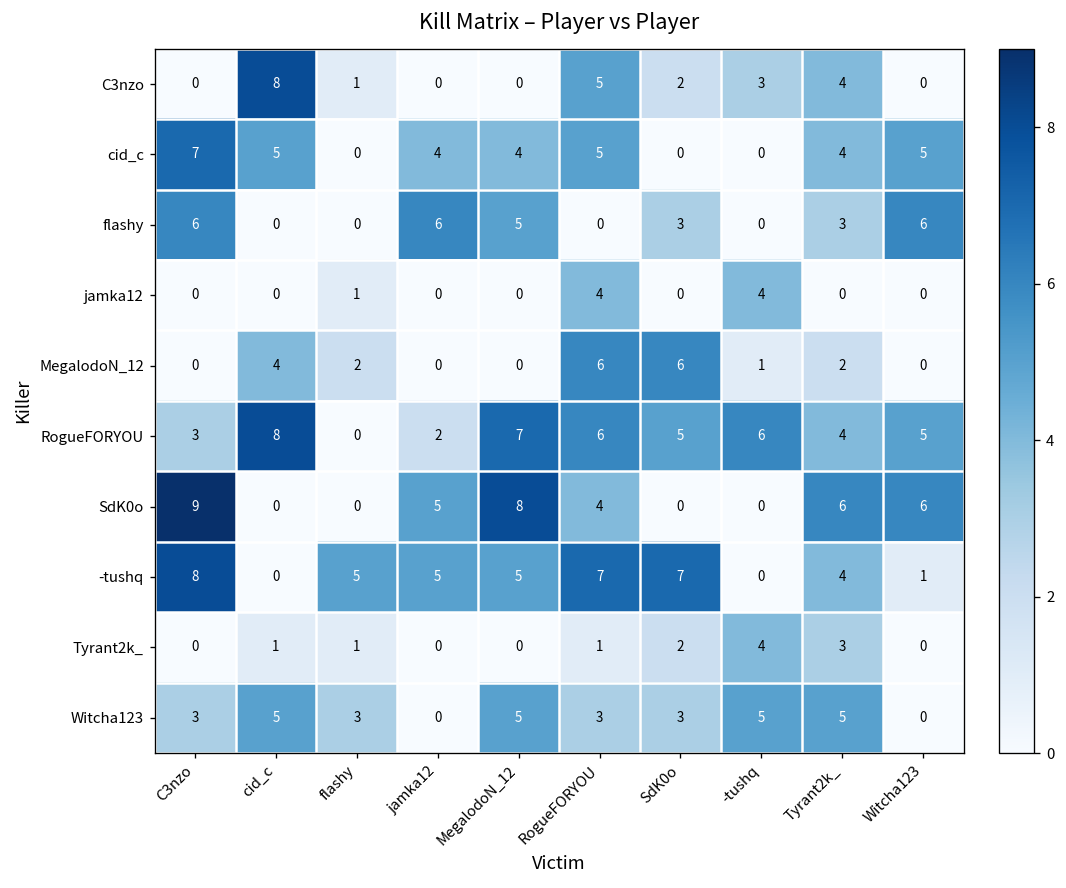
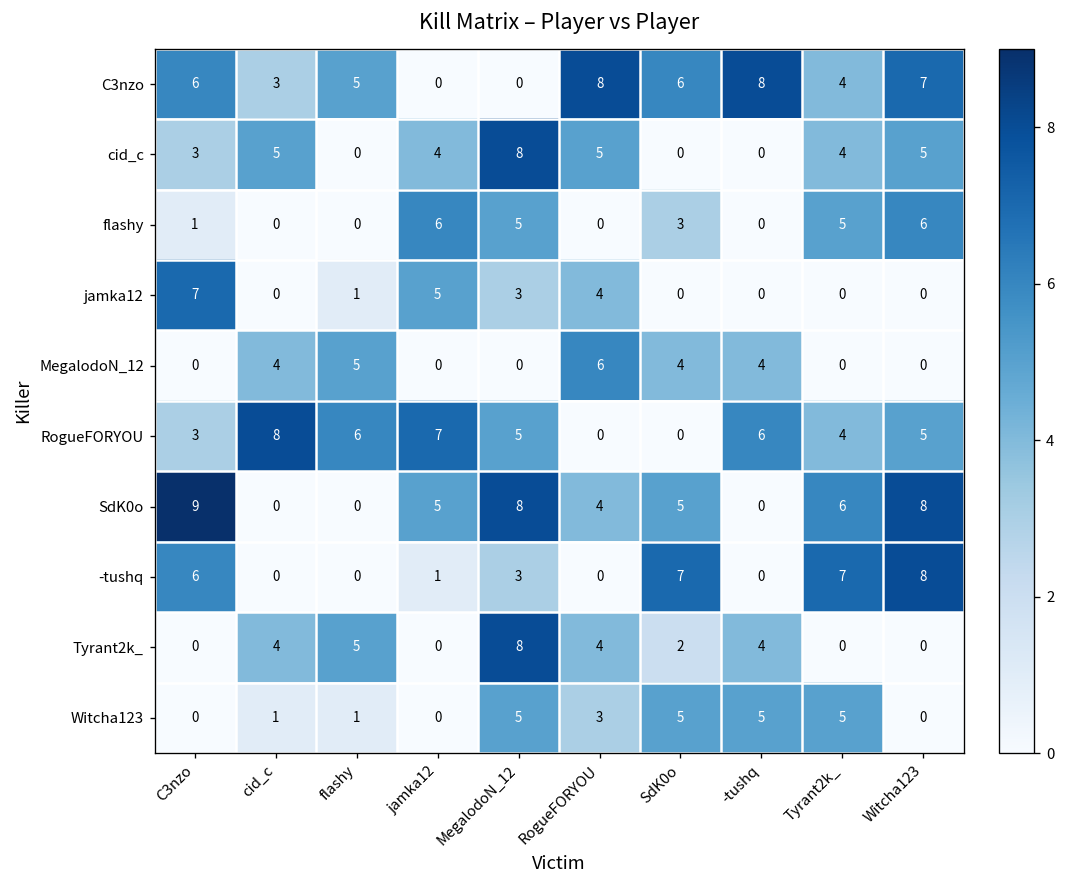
C3nzo, C3nzo: 0 -> 6
C3nzo, cid_c: 8 -> 3
C3nzo, flashy: 1 -> 5
C3nzo, RogueFORYOU: 5 -> 8
C3nzo, SdK0o: 2 -> 6
C3nzo, -tushq: 3 -> 8
C3nzo, Witcha123: 0 -> 7
cid_c, C3nzo: 7 -> 3
cid_c, MegalodoN_12: 4 -> 8
flashy, C3nzo: 6 -> 1
flashy, Tyrant2k_: 3 -> 5
jamka12, C3nzo: 0 -> 7
jamka12, jamka12: 0 -> 5
jamka12, MegalodoN_12: 0 -> 3
jamka12, -tushq: 4 -> 0
MegalodoN_12, flashy: 2 -> 5
MegalodoN_12, SdK0o: 6 -> 4
MegalodoN_12, -tushq: 1 -> 4
MegalodoN_12, Tyrant2k_: 2 -> 0
RogueFORYOU, flashy: 0 -> 6
RogueFORYOU, jamka12: 2 -> 7
RogueFORYOU, MegalodoN_12: 7 -> 5
RogueFORYOU, RogueFORYOU: 6 -> 0
RogueFORYOU, SdK0o: 5 -> 0
SdK0o, SdK0o: 0 -> 5
SdK0o, Witcha123: 6 -> 8
-tushq, C3nzo: 8 -> 6
-tushq, flashy: 5 -> 0
-tushq, jamka12: 5 -> 1
-tushq, MegalodoN_12: 5 -> 3
-tushq, RogueFORYOU: 7 -> 0
-tushq, Tyrant2k_: 4 -> 7
-tushq, Witcha123: 1 -> 8
Tyrant2k_, cid_c: 1 -> 4
Tyrant2k_, flashy: 1 -> 5
Tyrant2k_, MegalodoN_12: 0 -> 8
Tyrant2k_, RogueFORYOU: 1 -> 4
Tyrant2k_, Tyrant2k_: 3 -> 0
Witcha123, C3nzo: 3 -> 0
Witcha123, cid_c: 5 -> 1
Witcha123, flashy: 3 -> 1
Witcha123, SdK0o: 3 -> 5
